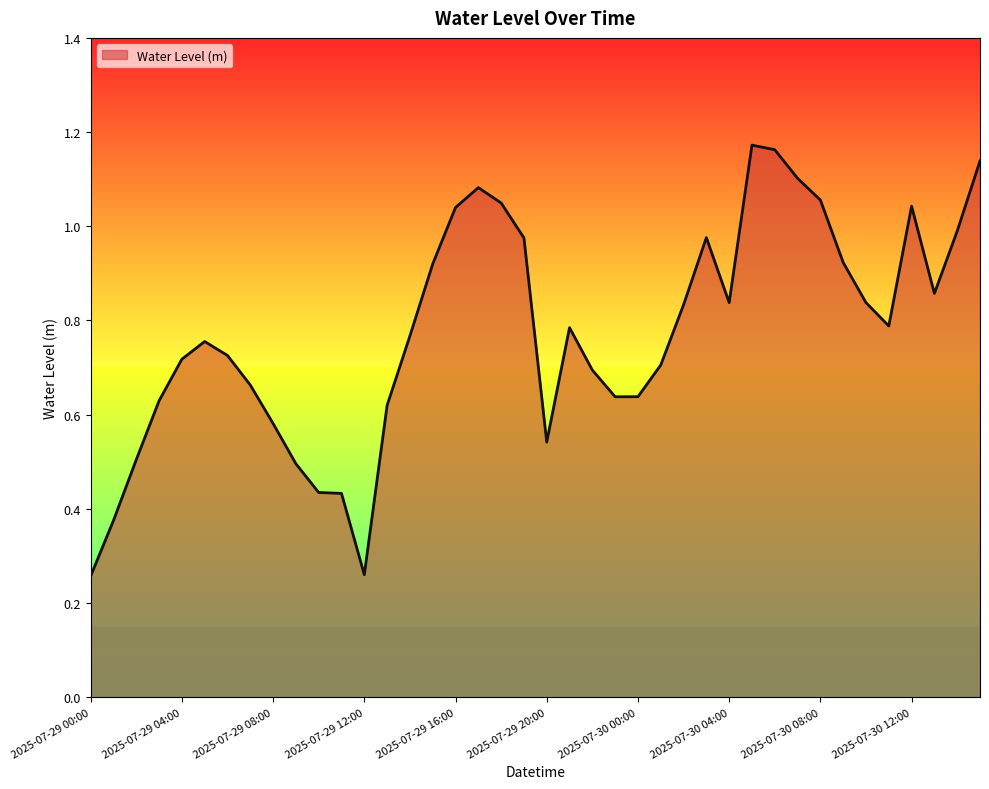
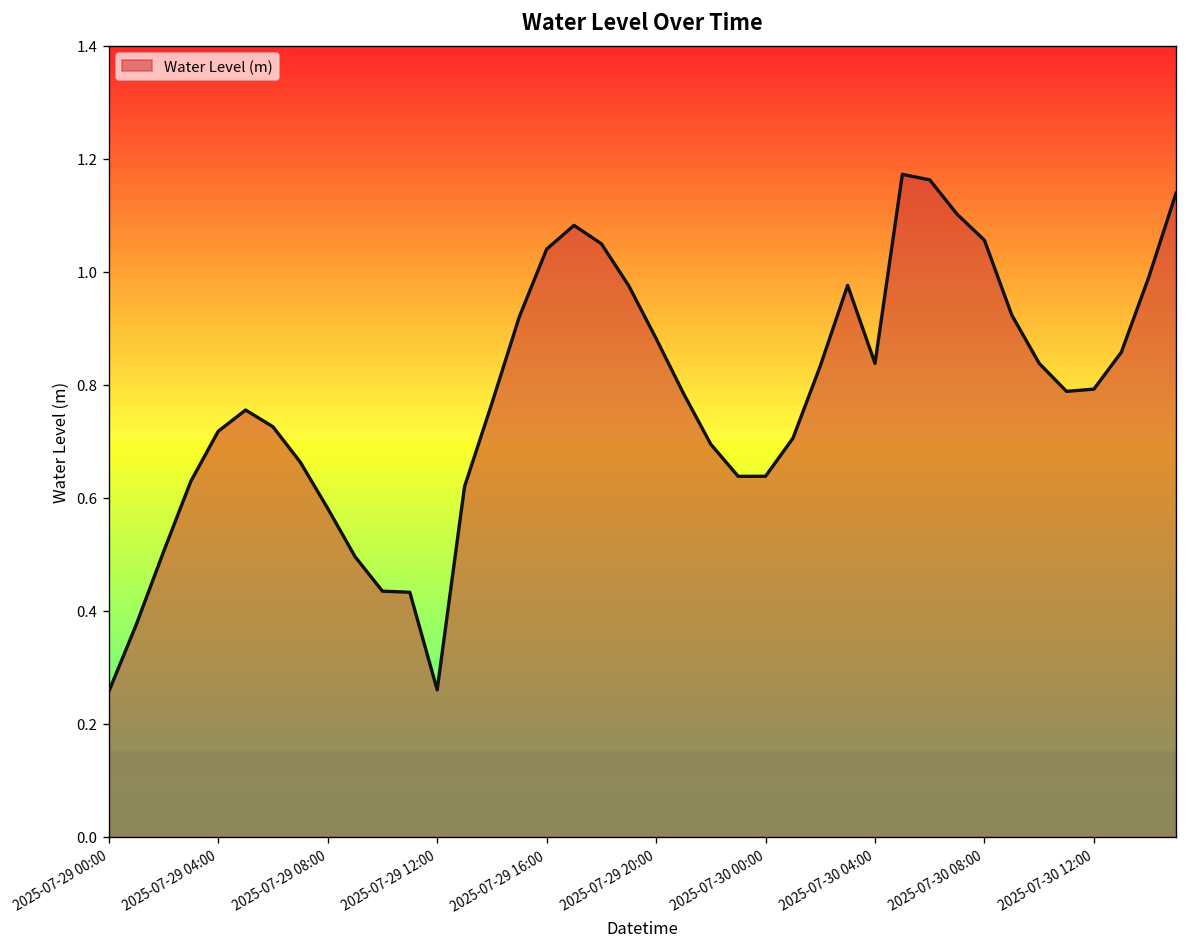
2025-07-29 20:00: 0.54 -> 0.88
2025-07-30 12:00: 1.04 -> 0.79
